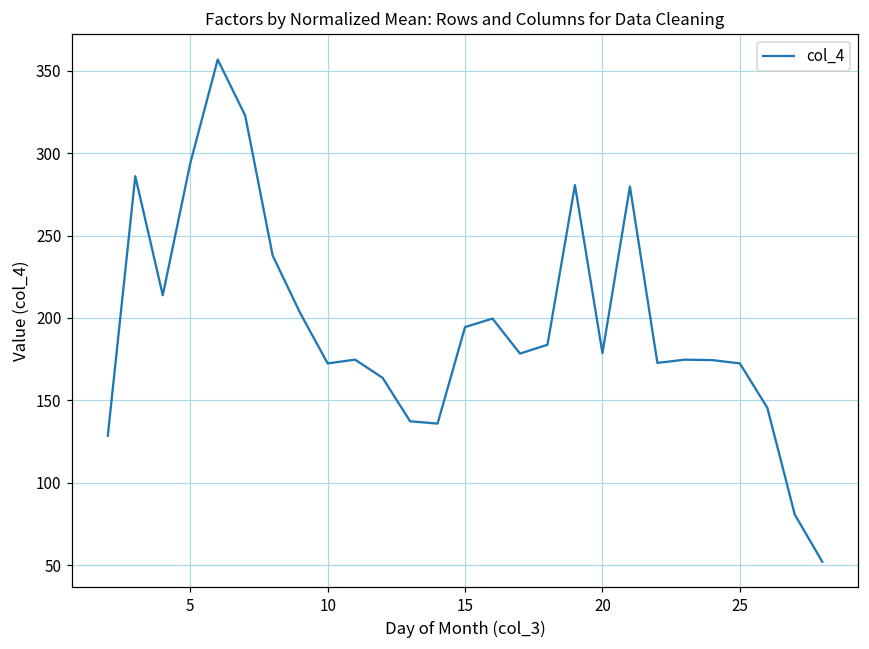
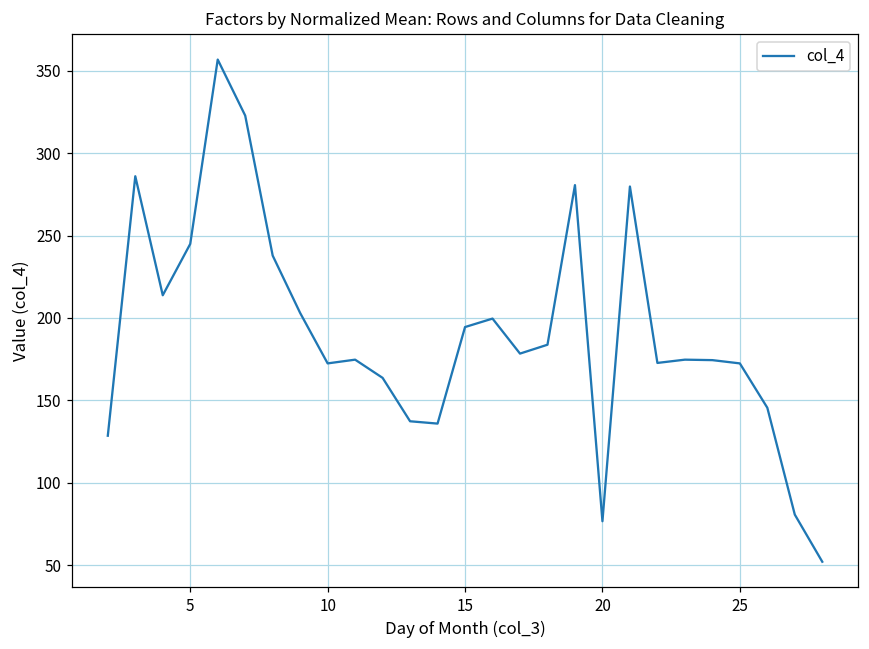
5: 294 -> 245
20: 179 -> 77
